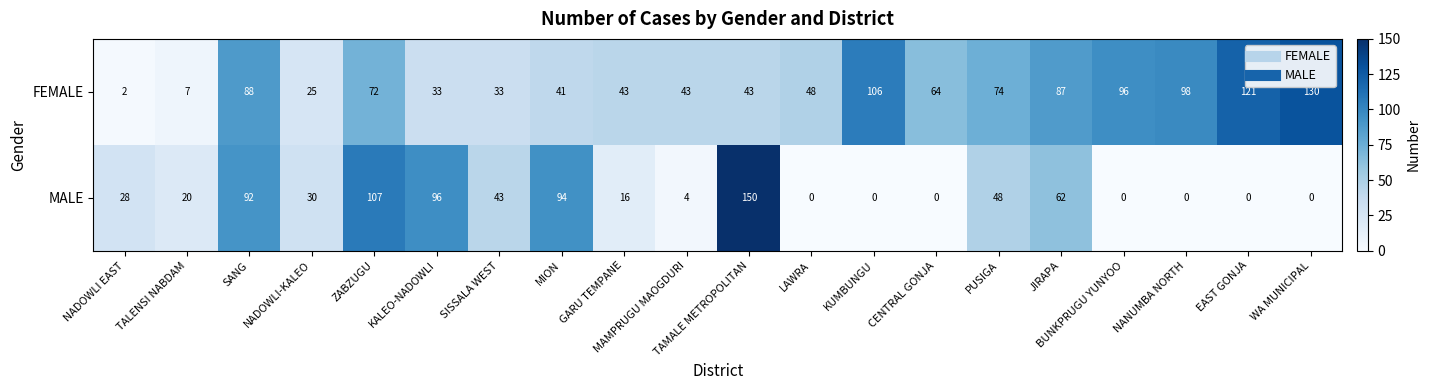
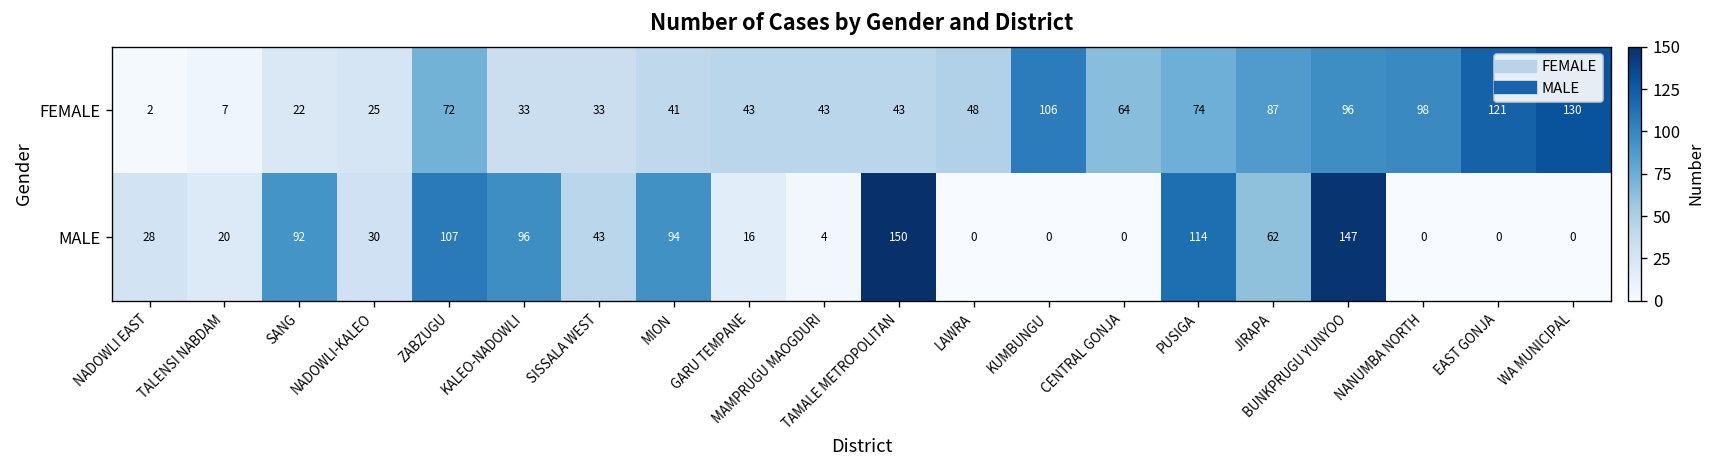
FEMALE, SANG: 88 -> 22
MALE, PUSIGA: 48 -> 114
MALE, BUNKPRUGU YUNYOO: 0 -> 147
